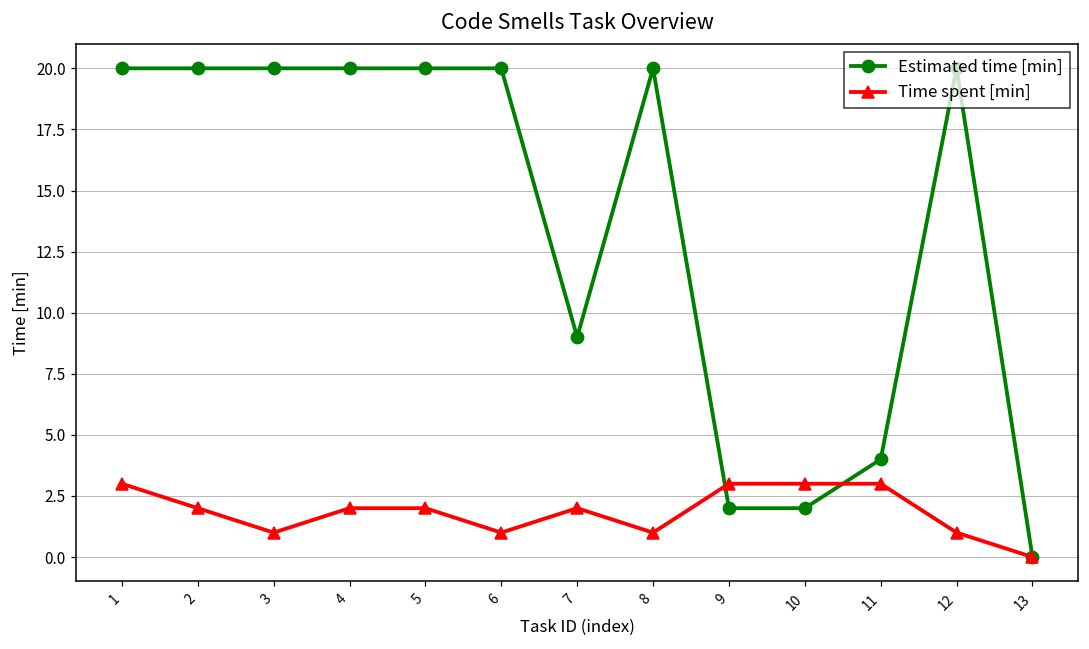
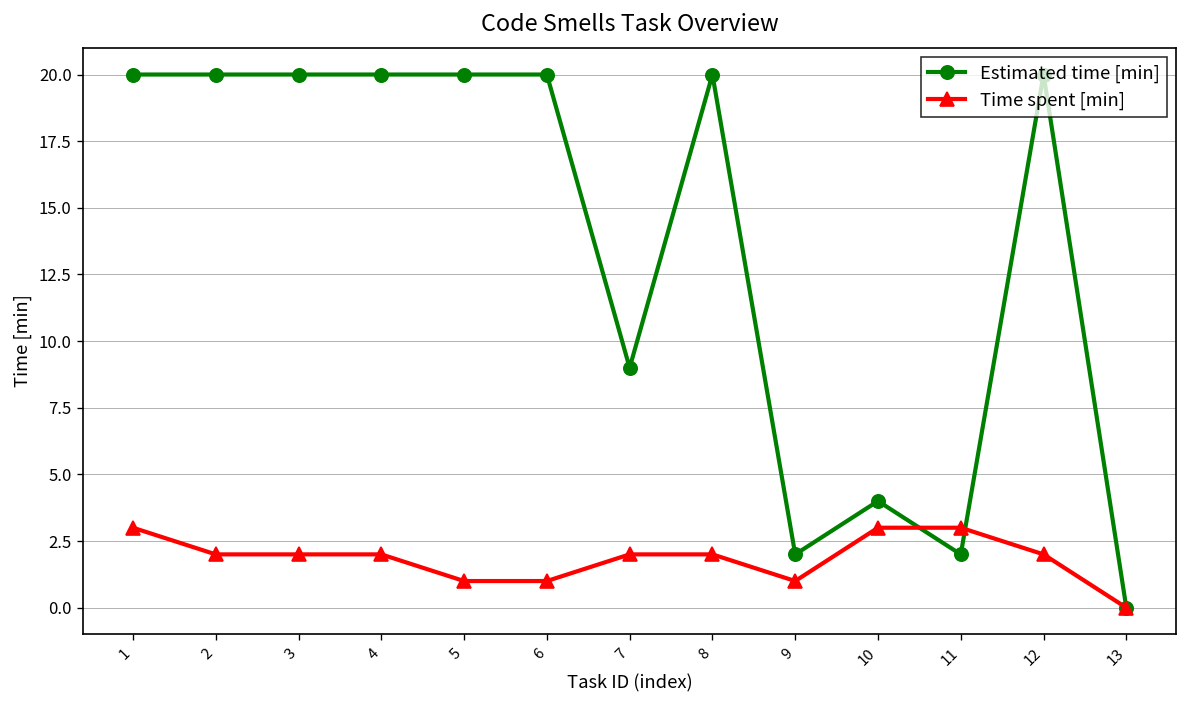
Time spent [min], 3: 1 -> 2
Time spent [min], 5: 2 -> 1
Time spent [min], 8: 1 -> 2
Time spent [min], 9: 3 -> 1
Estimated time [min], 10: 2 -> 4
Estimated time [min], 11: 4 -> 2
Time spent [min], 12: 1 -> 2
